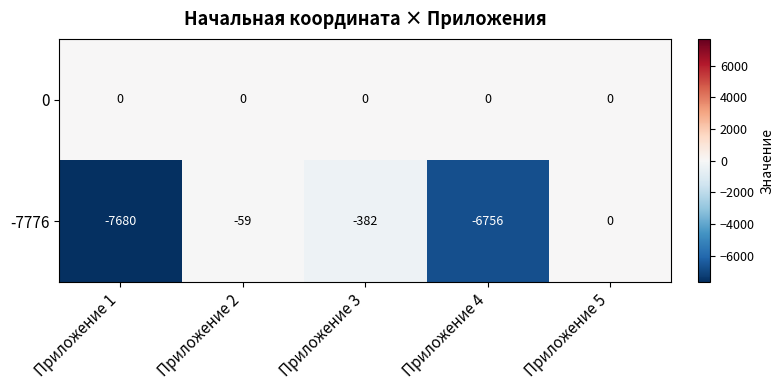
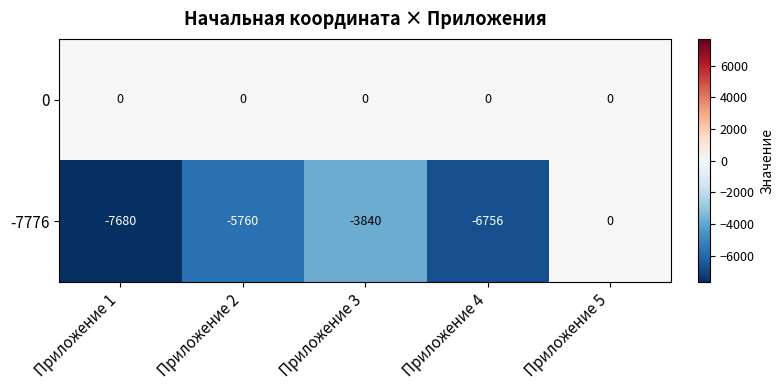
-7776, Приложение 2: -59 -> -5760
-7776, Приложение 3: -382 -> -3840
